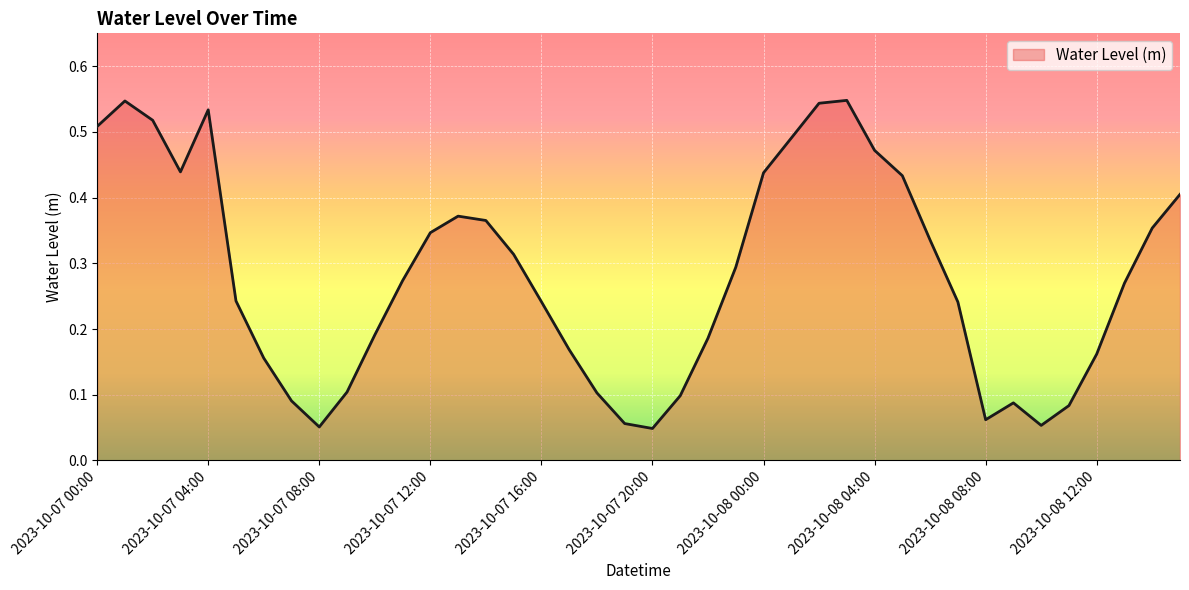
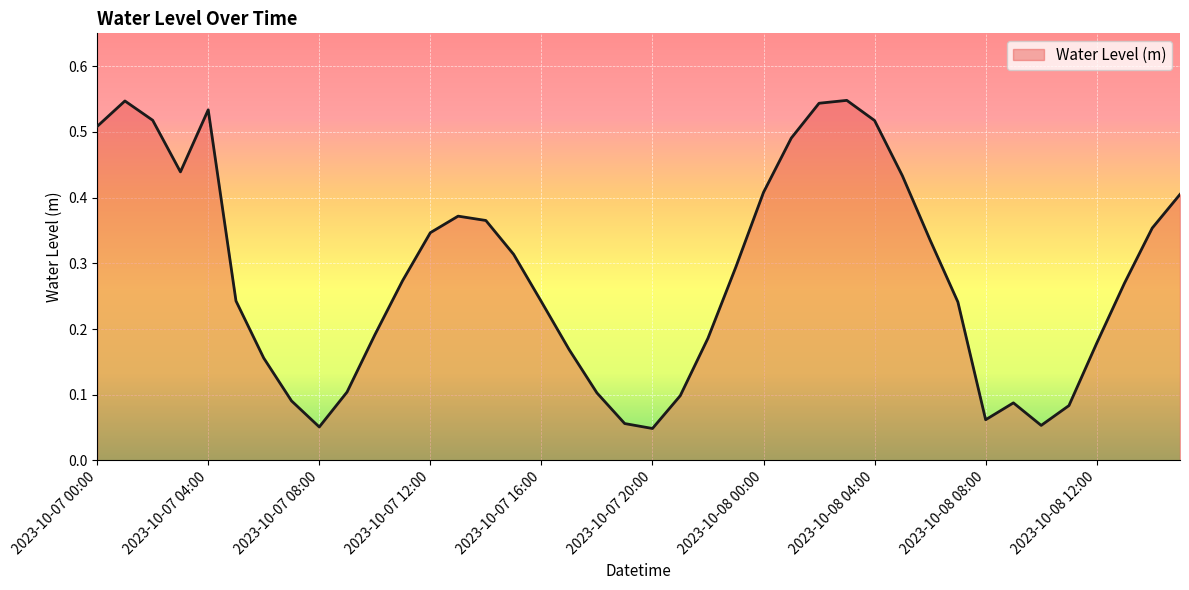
2023-10-08 00:00: 0.44 -> 0.41
2023-10-08 04:00: 0.47 -> 0.52
2023-10-08 12:00: 0.16 -> 0.18
